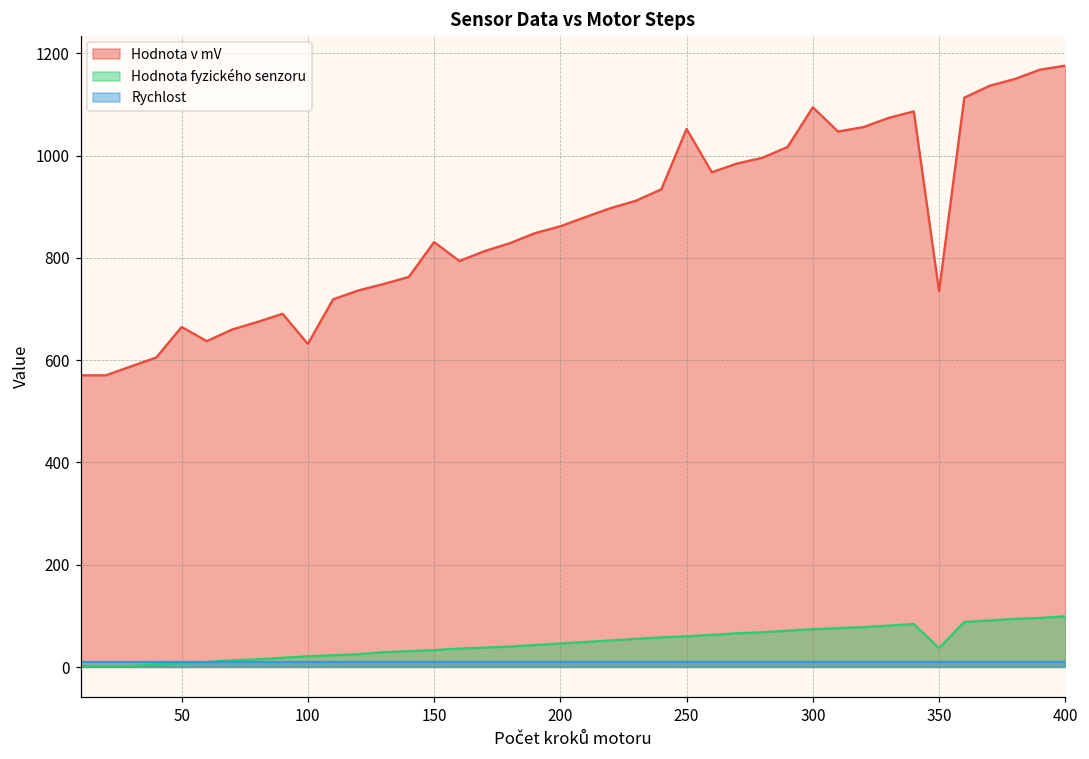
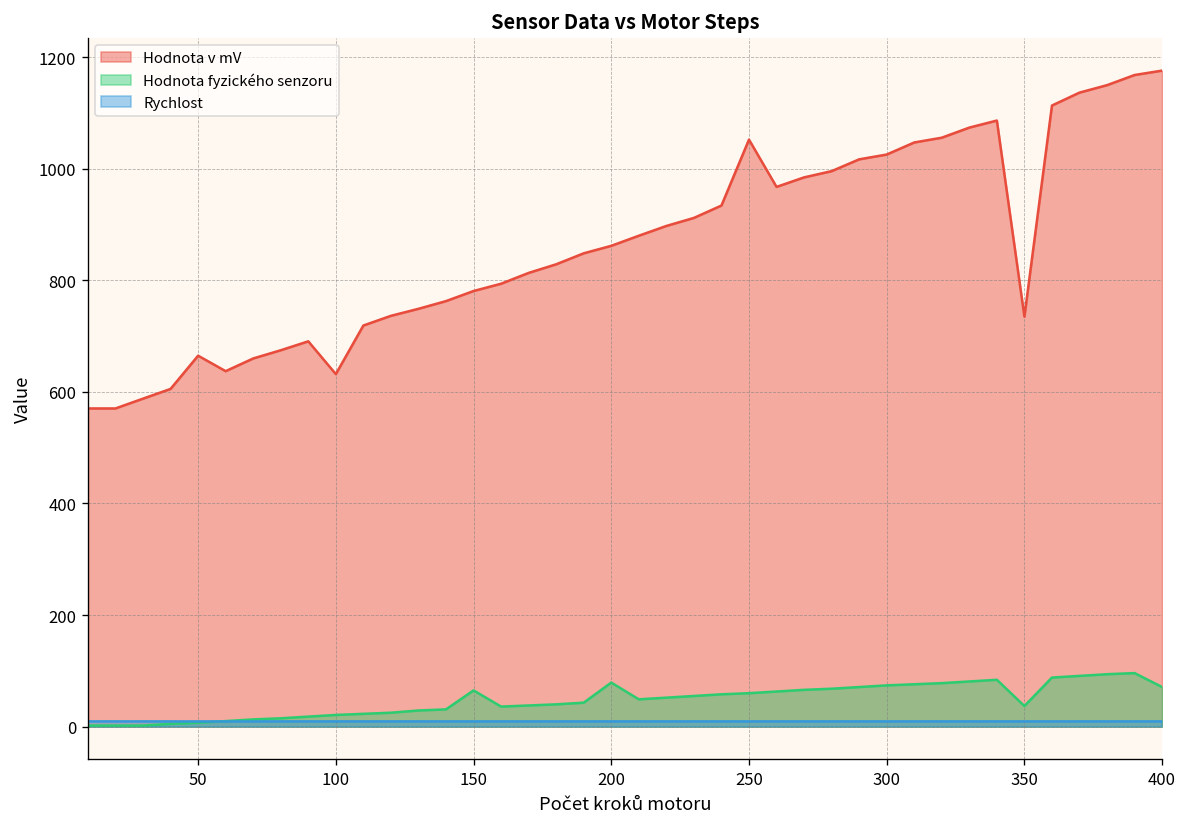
Hodnota v mV, 150: 830 -> 780
Hodnota fyzického senzoru, 150: 30 -> 70
Hodnota fyzického senzoru, 200: 50 -> 80
Hodnota v mV, 300: 1090 -> 1030
Hodnota fyzického senzoru, 400: 100 -> 70
